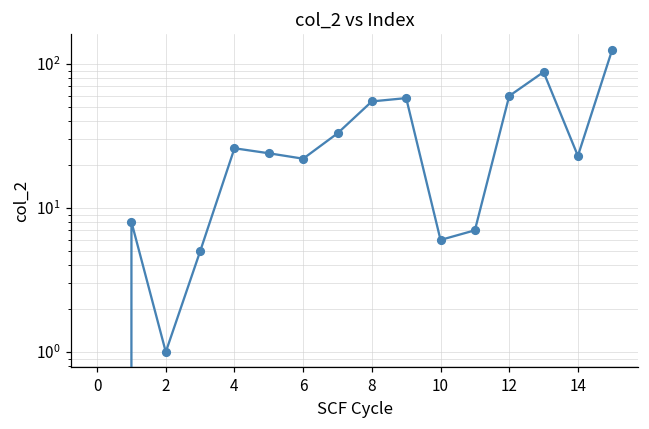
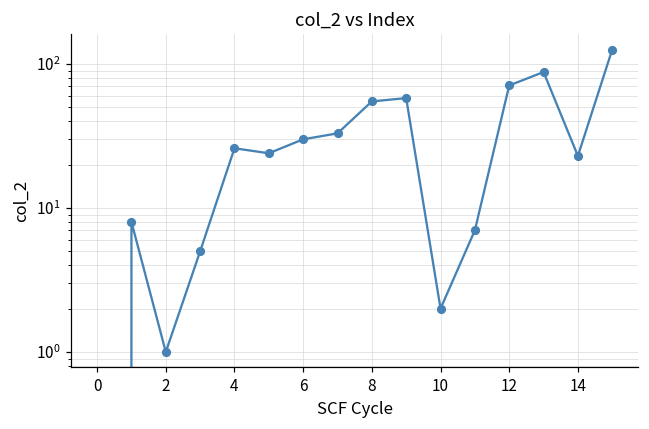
6: 22 -> 30
10: 6 -> 2
12: 60 -> 70
